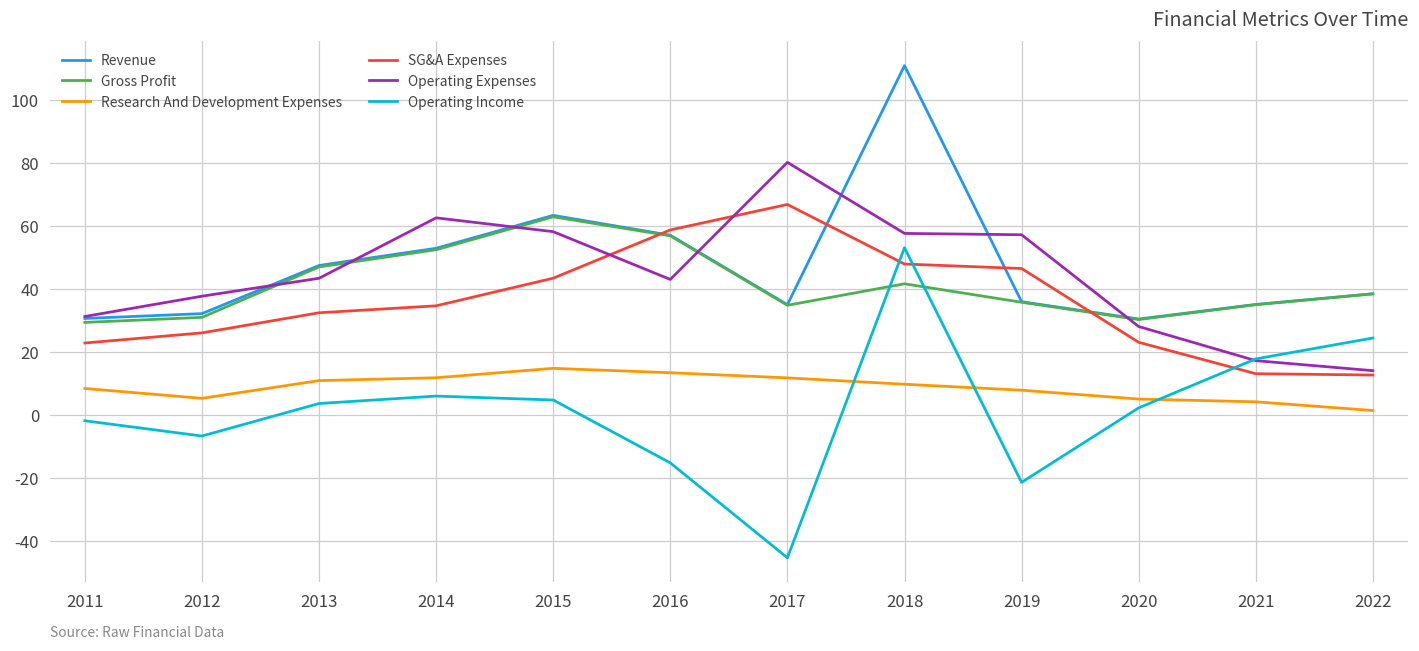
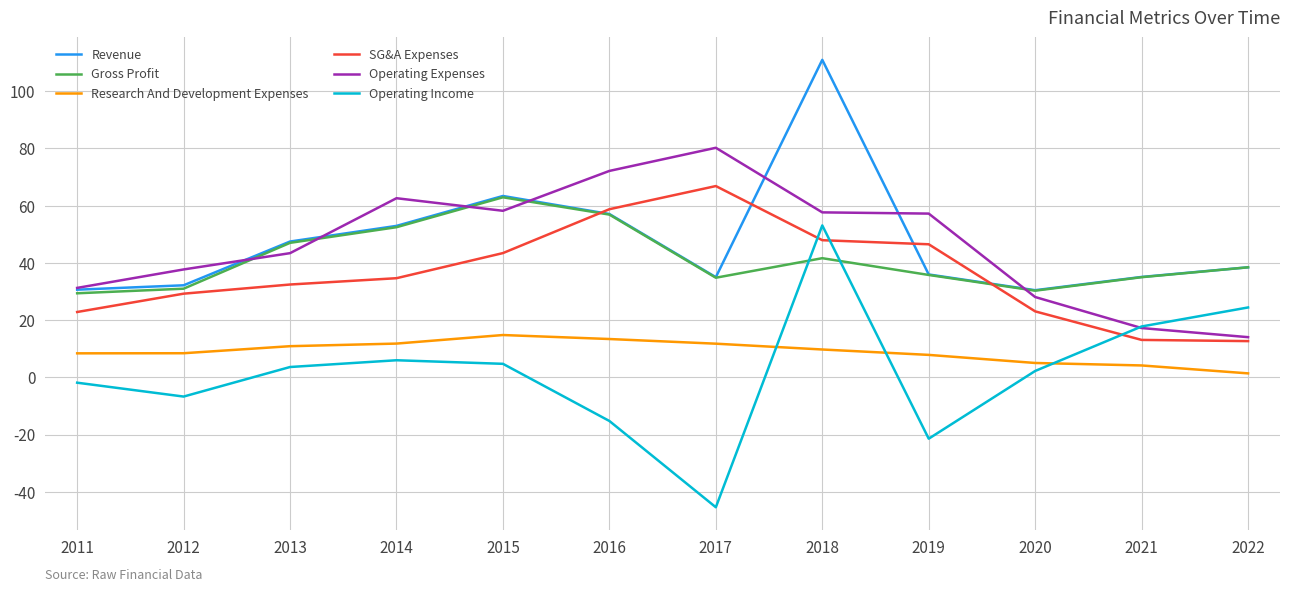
Research And Development Expenses, 2012: 5 -> 8
SG&A Expenses, 2012: 26 -> 29
Operating Expenses, 2016: 43 -> 72
